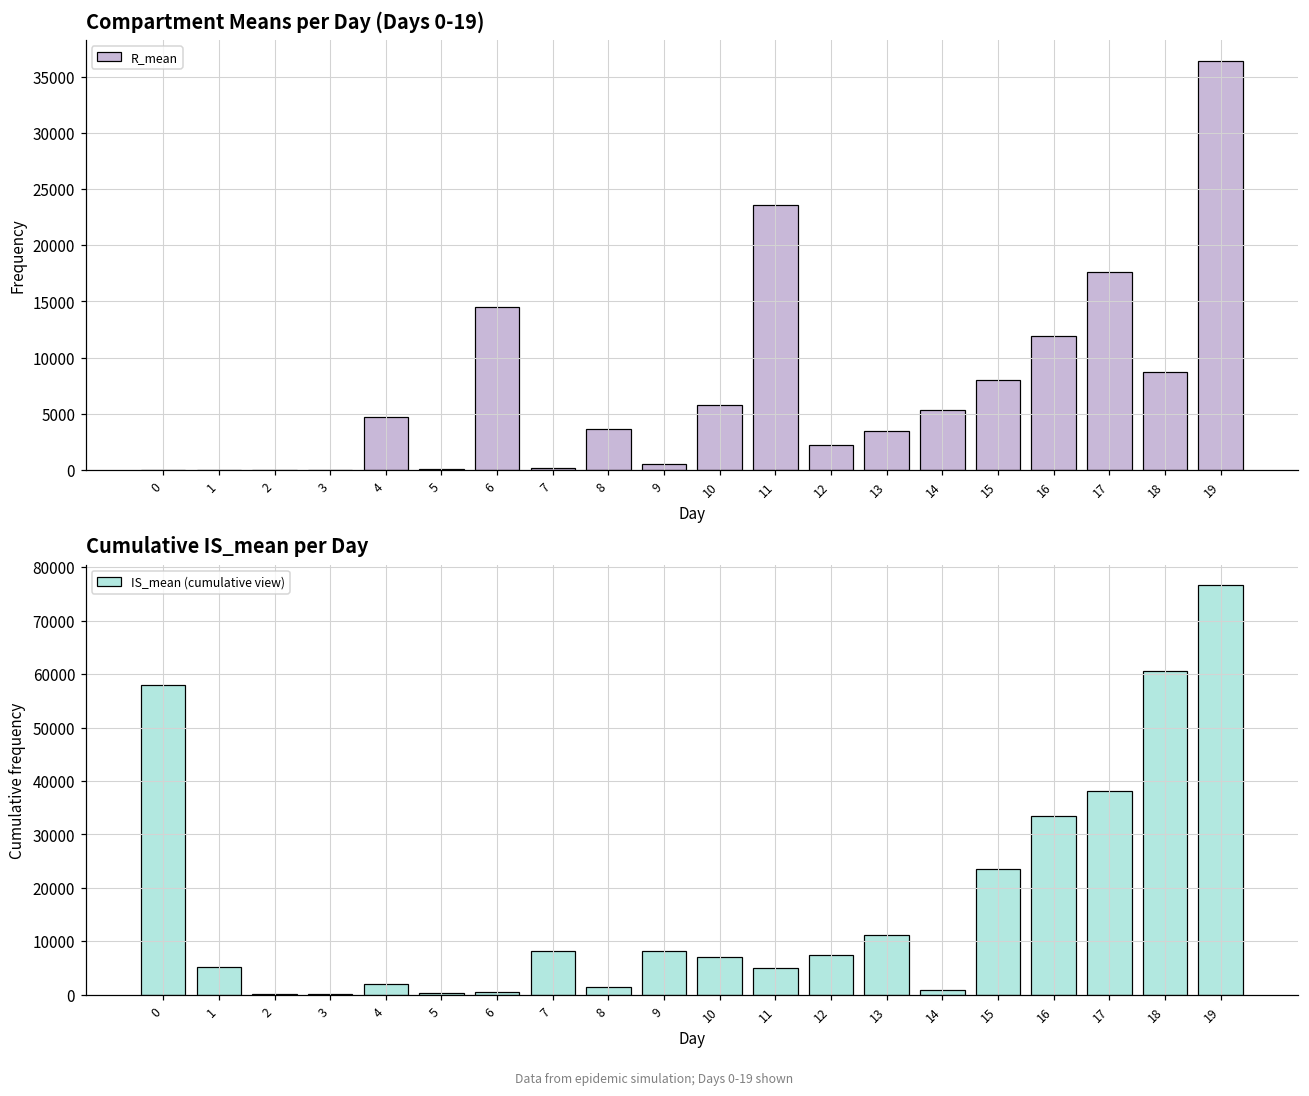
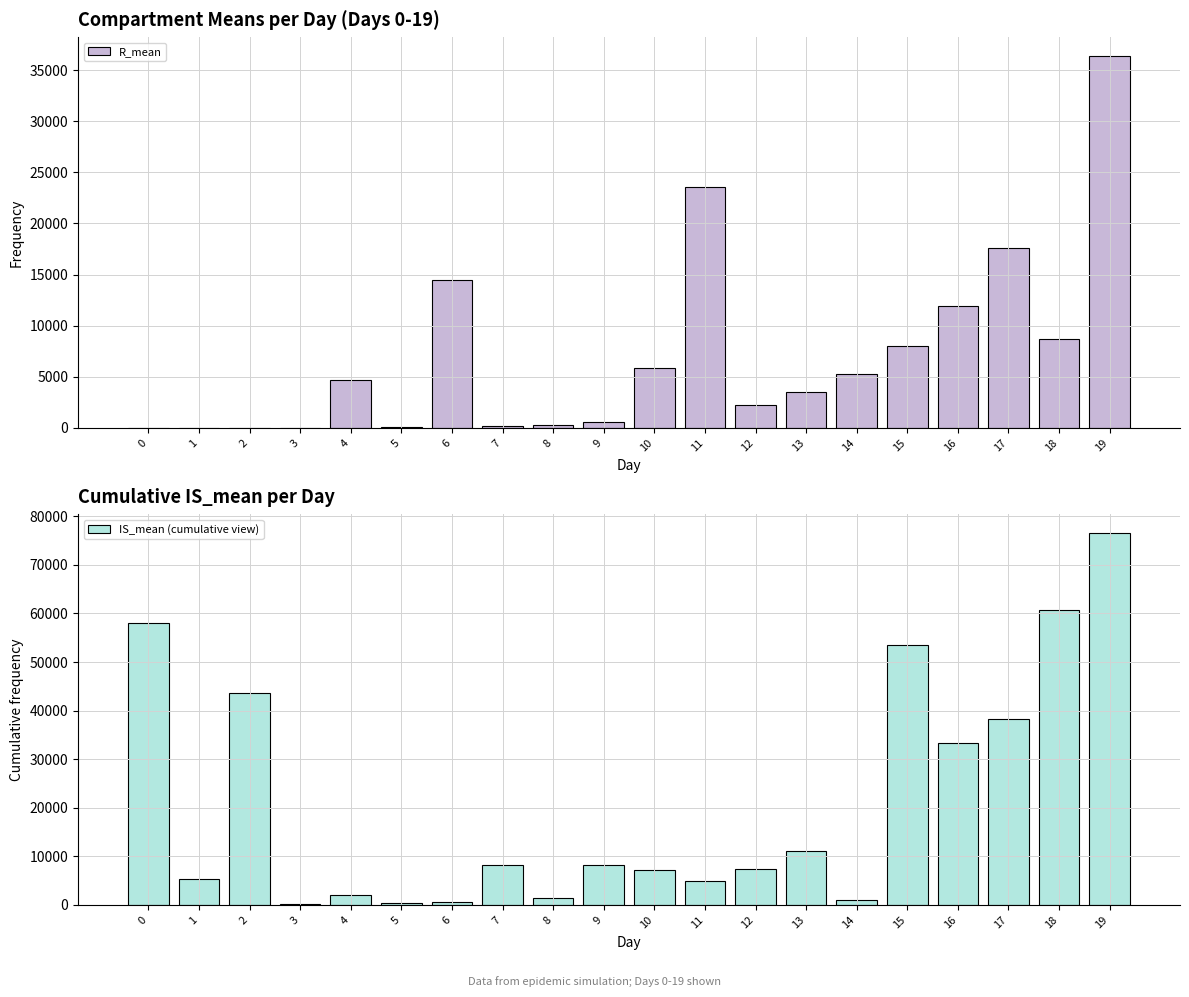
Compartment Means per Day (Days 0-19), 8: 3600 -> 300
Cumulative IS_mean per Day, 2: 0 -> 44000
Cumulative IS_mean per Day, 15: 24000 -> 54000
